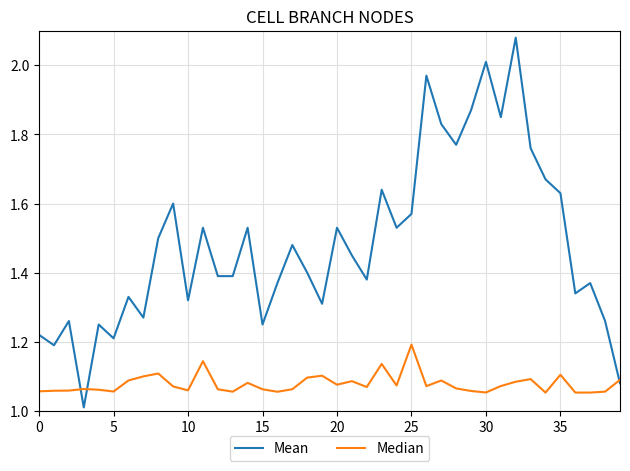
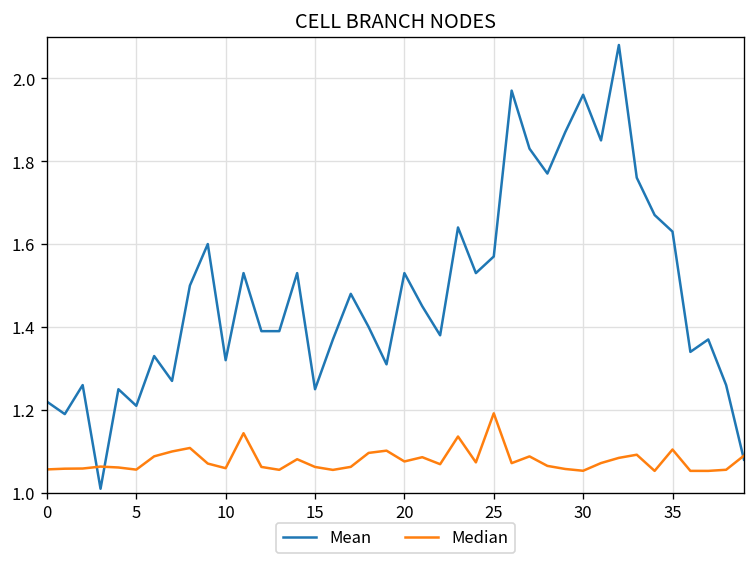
Mean, 30: 2.01 -> 1.96
